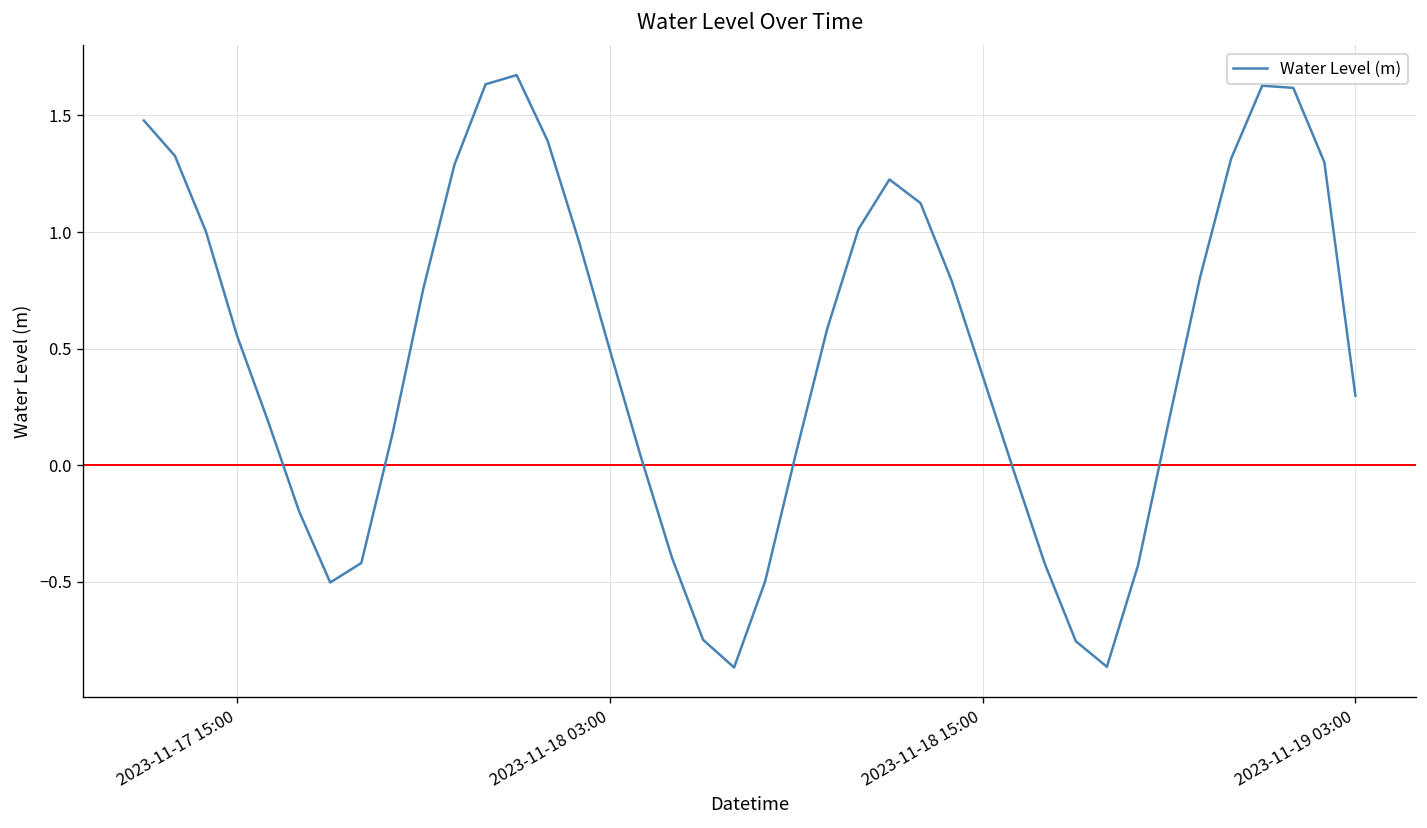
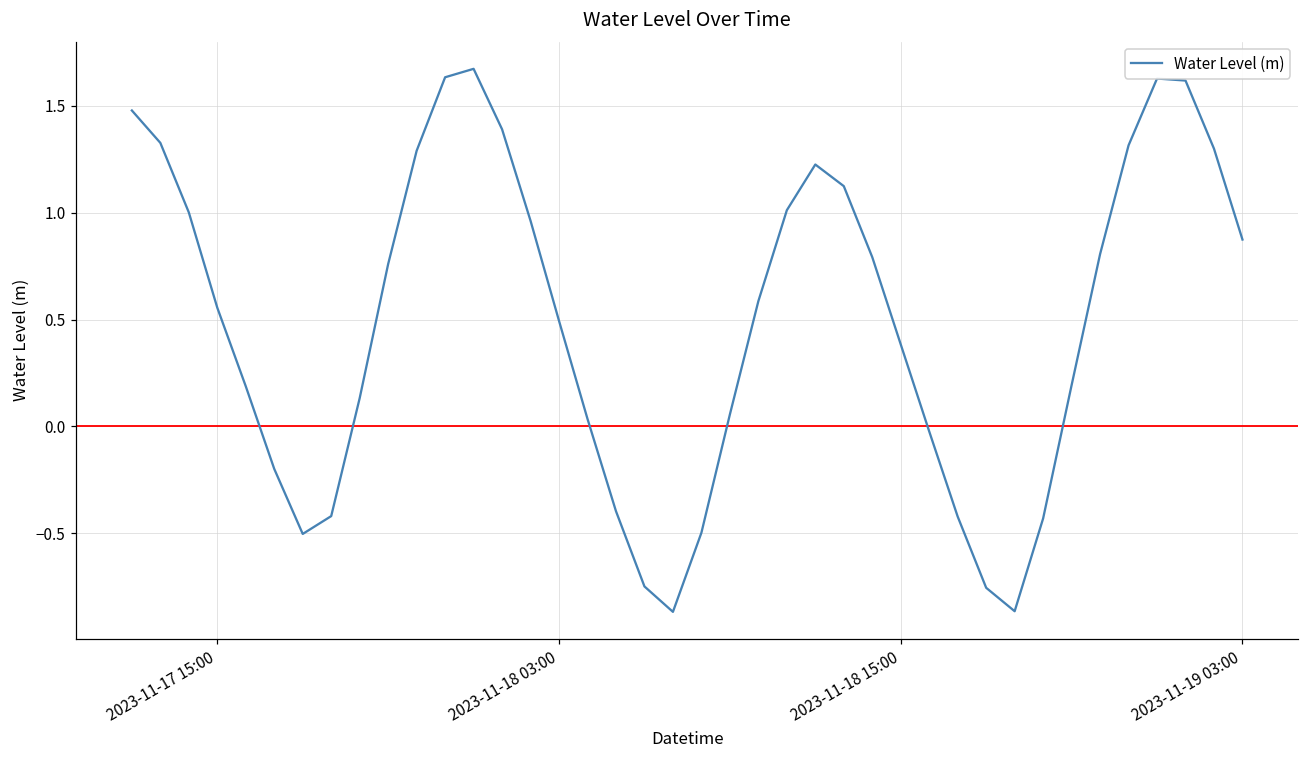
2023-11-19 03:00: 0.30 -> 0.87
